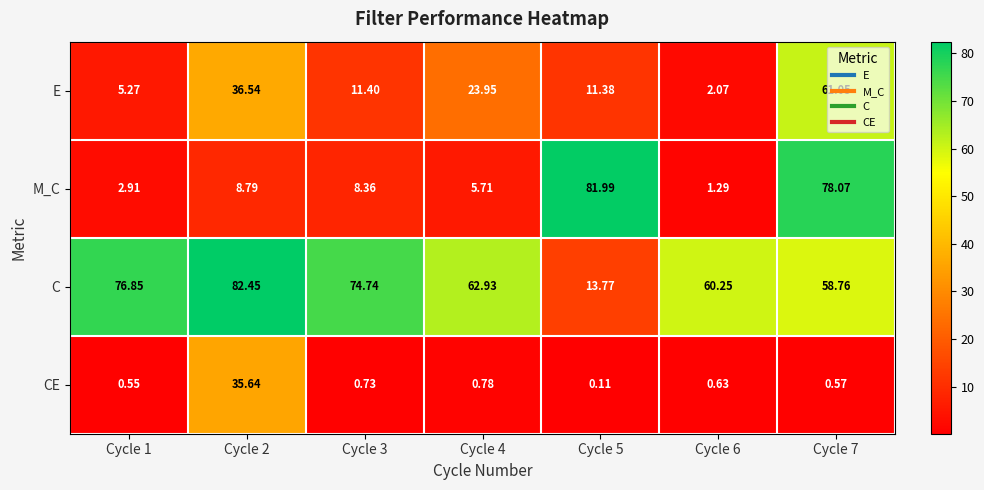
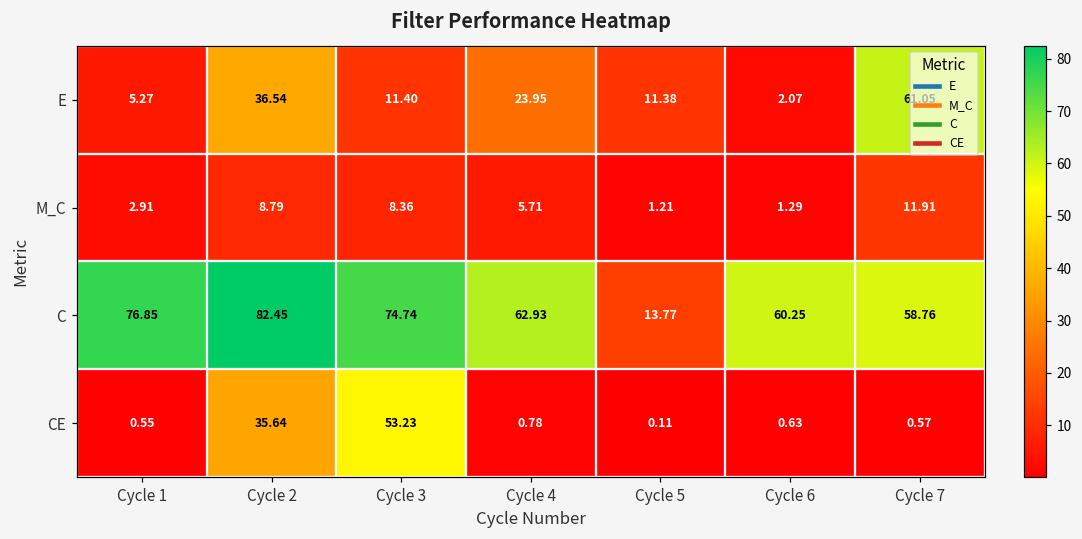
M_C, Cycle 5: 81.99 -> 1.21
M_C, Cycle 7: 78.07 -> 11.91
CE, Cycle 3: 0.73 -> 53.23
